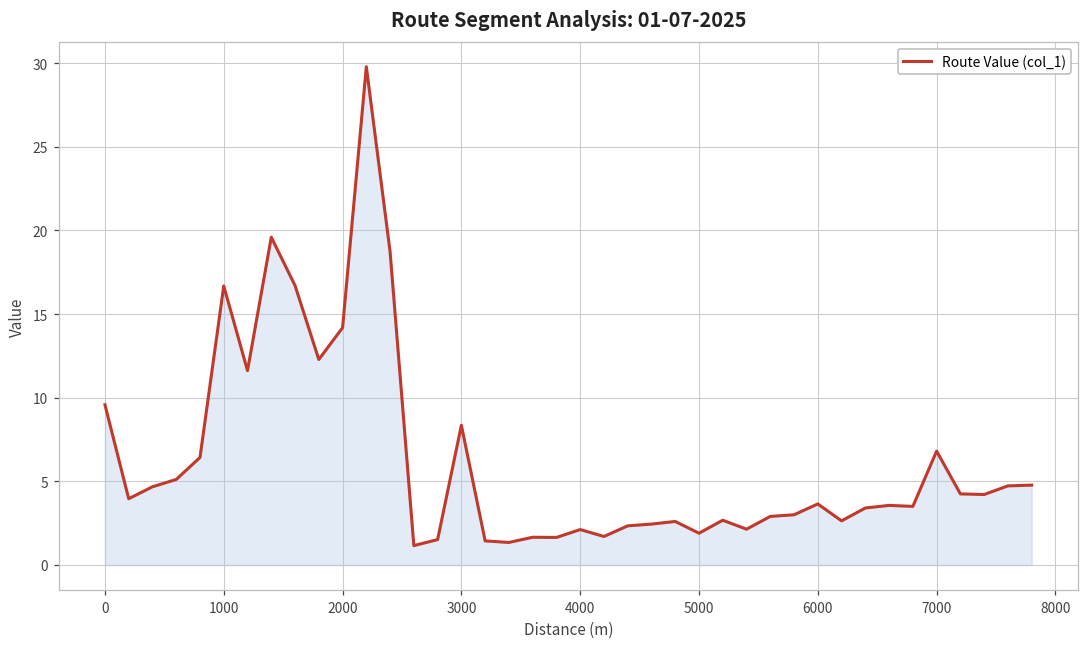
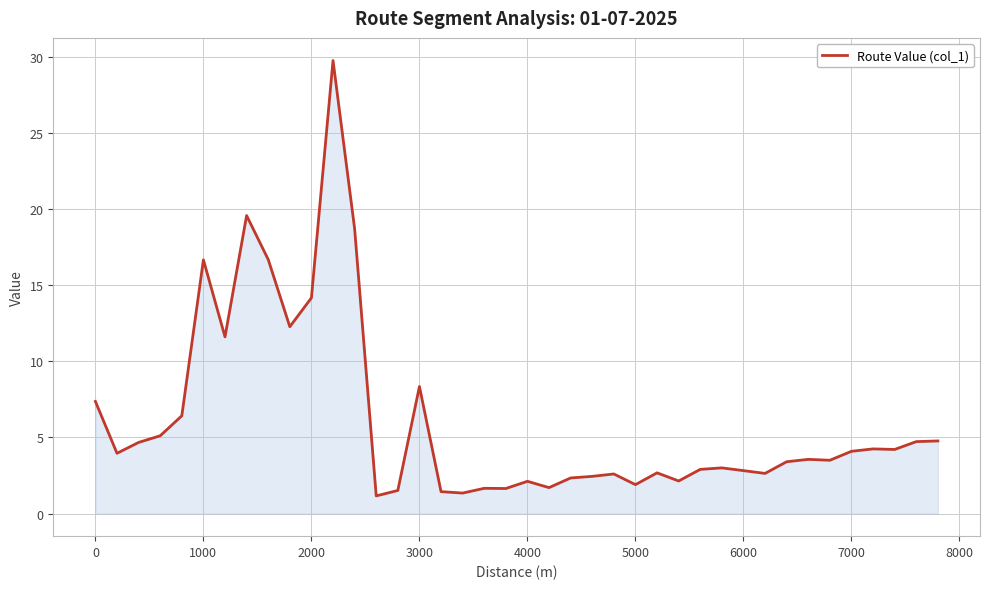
0: 9.6 -> 7.4
6000: 3.6 -> 2.8
7000: 6.8 -> 4.1
